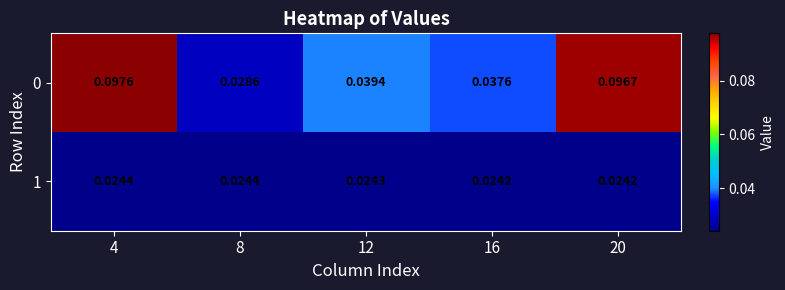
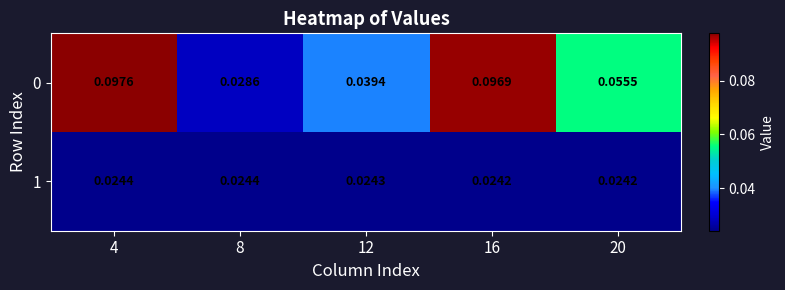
0, 16: 0.0376 -> 0.0969
0, 20: 0.0967 -> 0.0555
